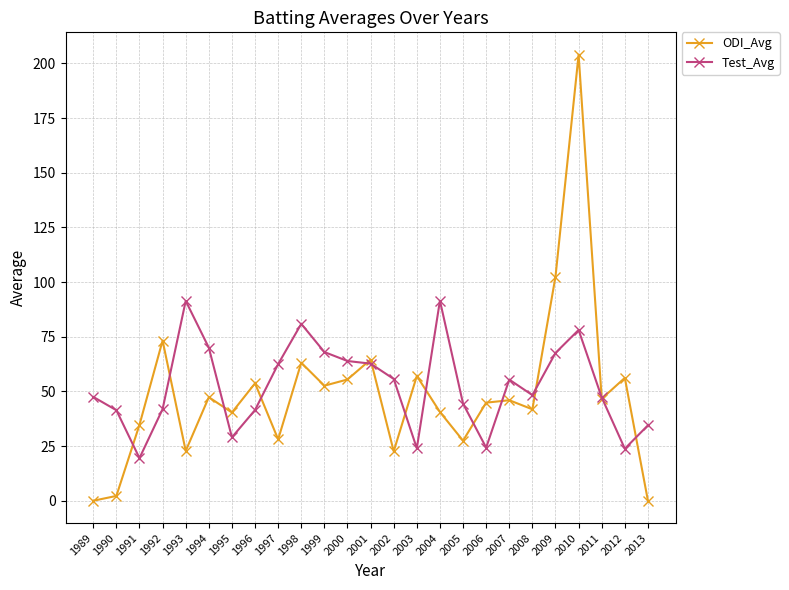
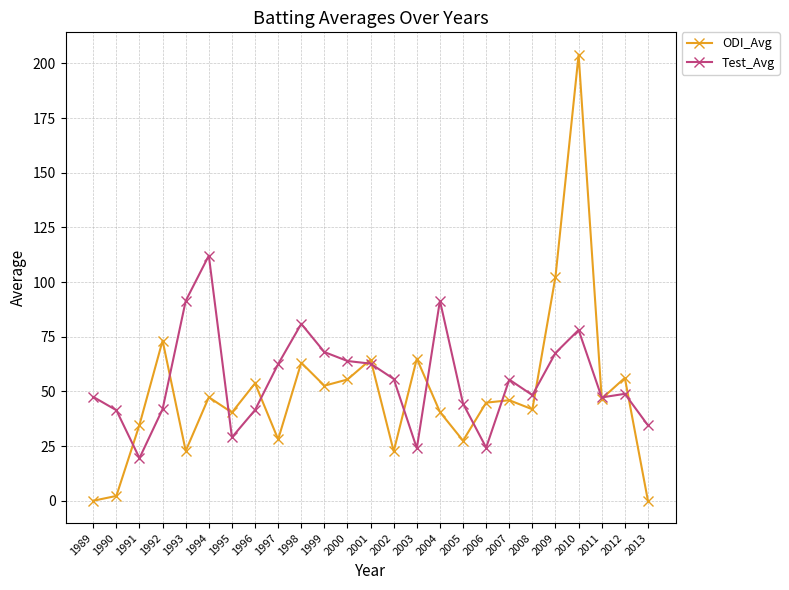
Test_Avg, 1994: 70 -> 112
ODI_Avg, 2003: 57 -> 65
Test_Avg, 2012: 24 -> 49
